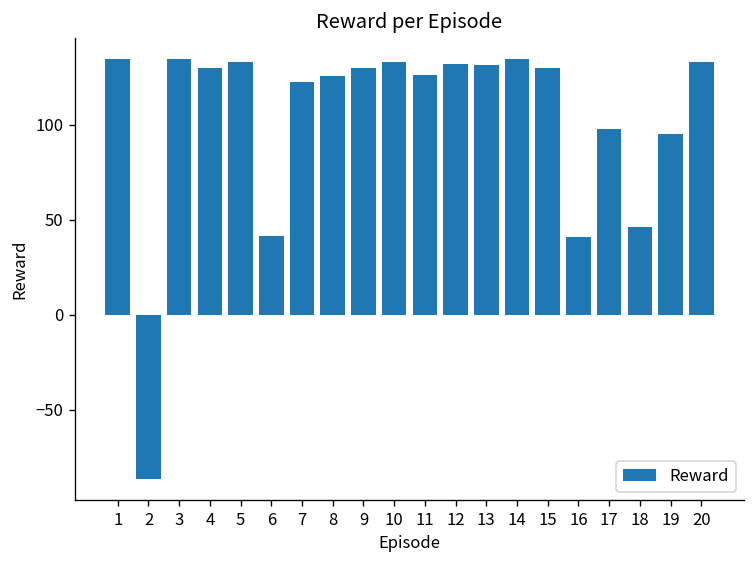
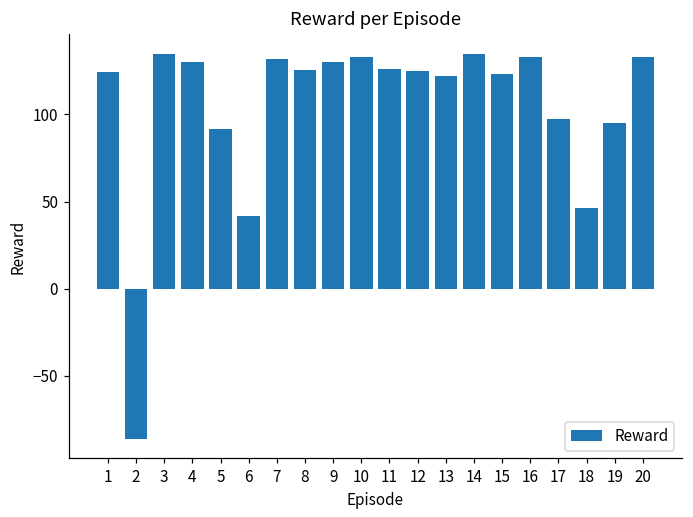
1: 134 -> 124
5: 133 -> 92
7: 122 -> 132
12: 132 -> 125
13: 131 -> 122
15: 130 -> 123
16: 41 -> 133
